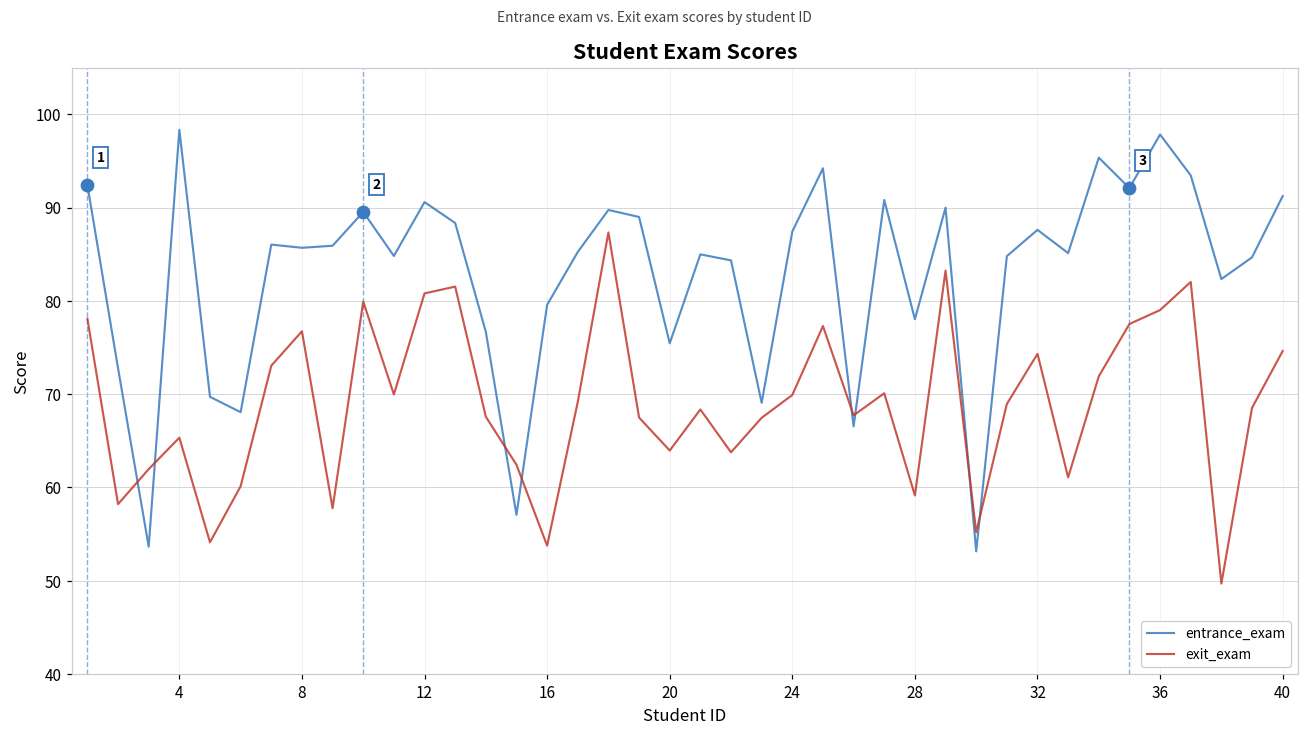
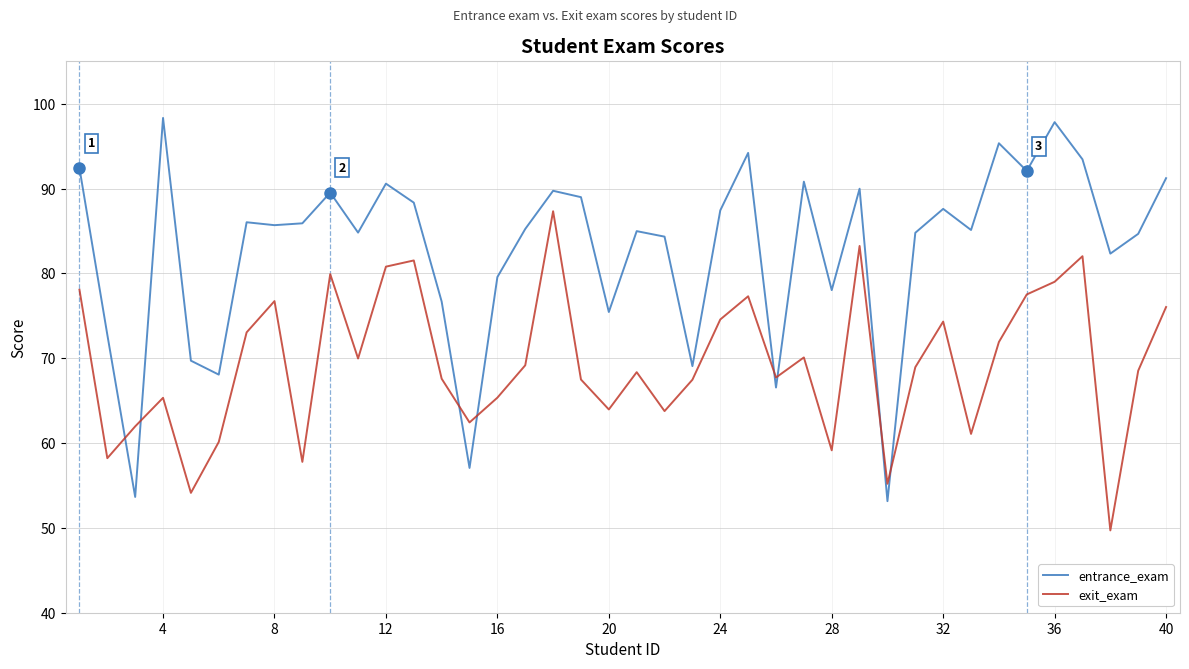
exit_exam, 16: 54 -> 65
exit_exam, 24: 70 -> 75
exit_exam, 40: 75 -> 76
